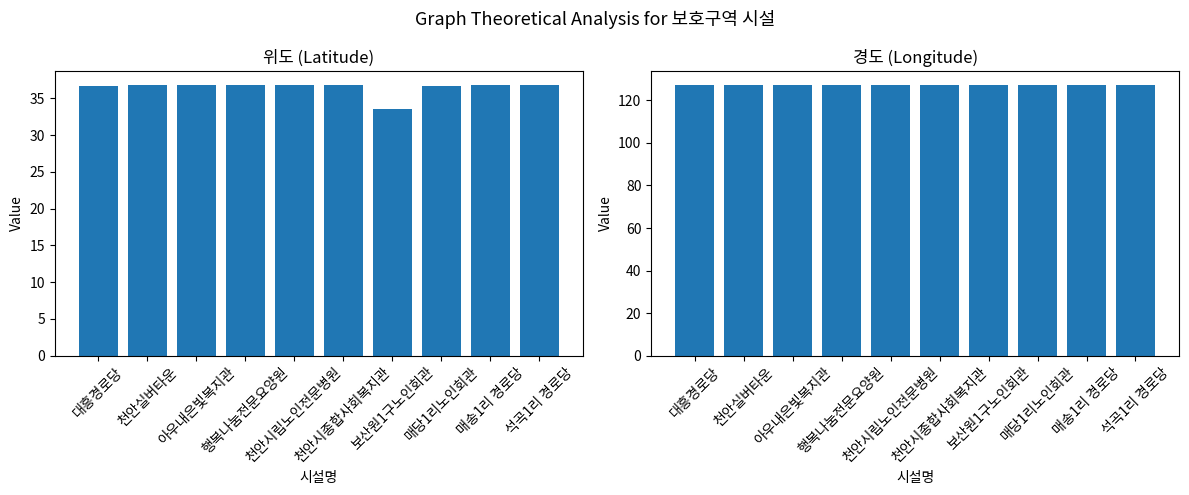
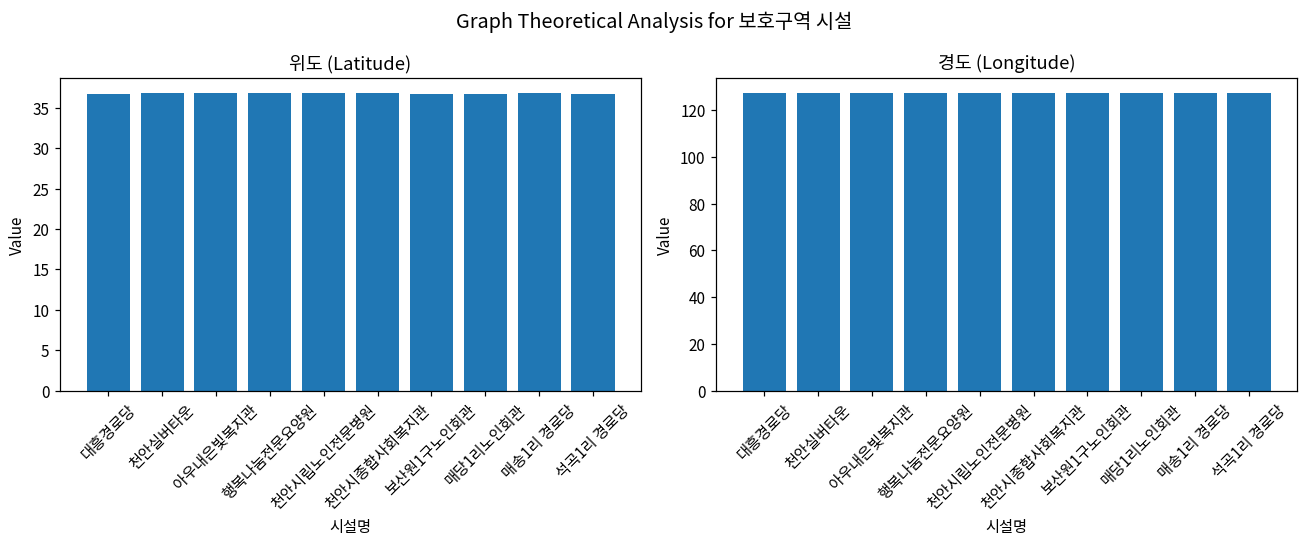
위도 (Latitude), 보산원1구노인회관: 33 -> 37
